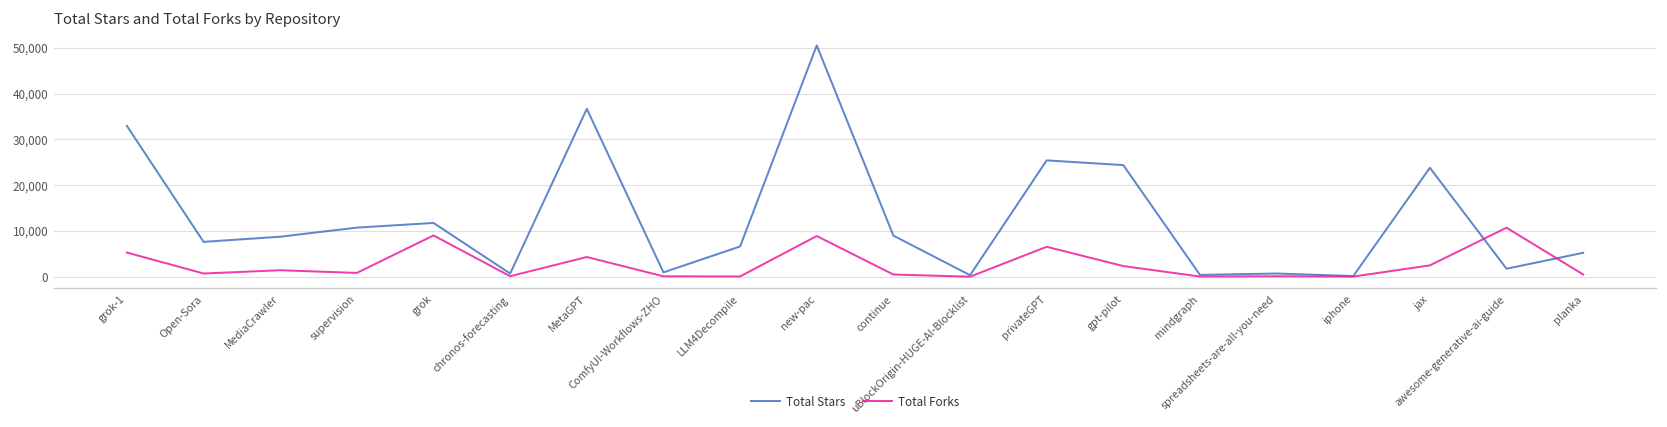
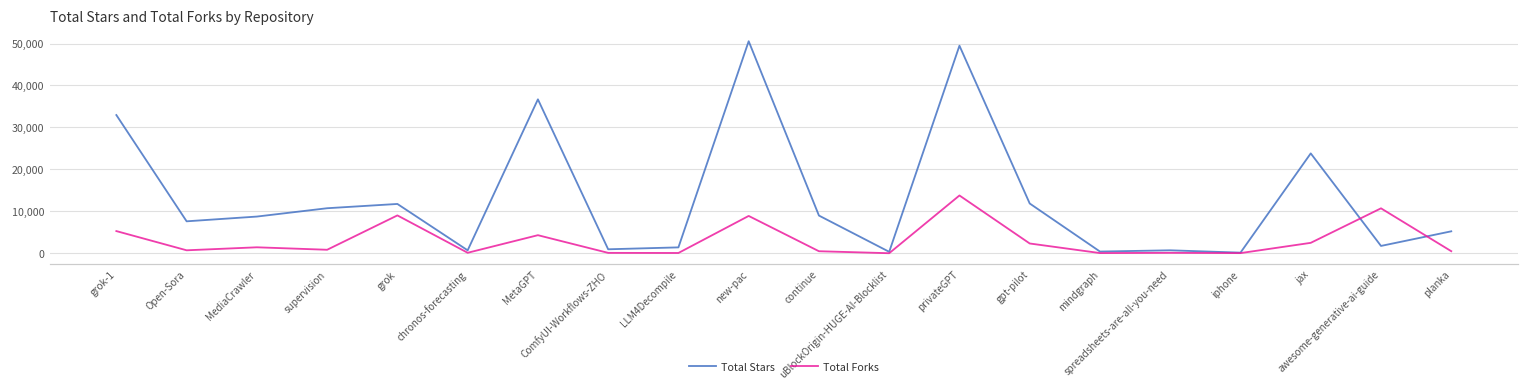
Total Stars, LLM4Decompile: 7,000 -> 1,000
Total Stars, privateGPT: 25,000 -> 49,000
Total Forks, privateGPT: 7,000 -> 14,000
Total Stars, gpt-pilot: 24,000 -> 12,000
